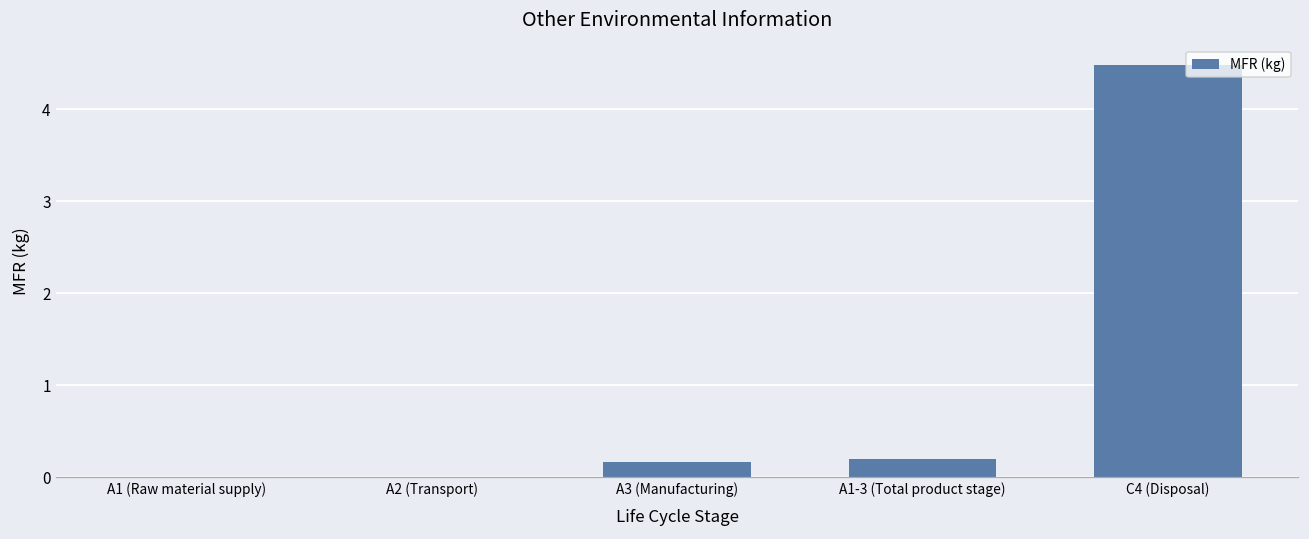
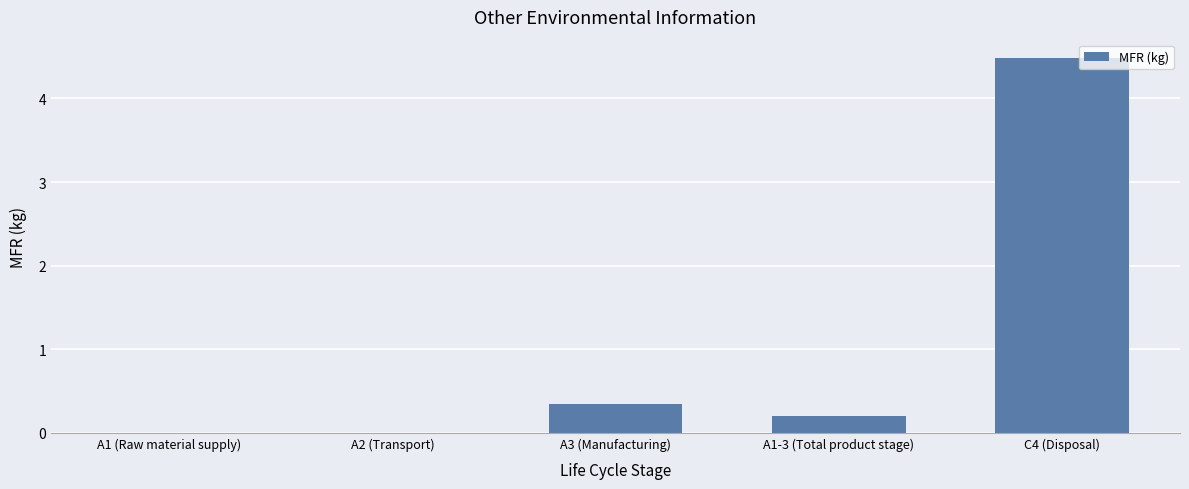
A3 (Manufacturing): 0.2 -> 0.3
